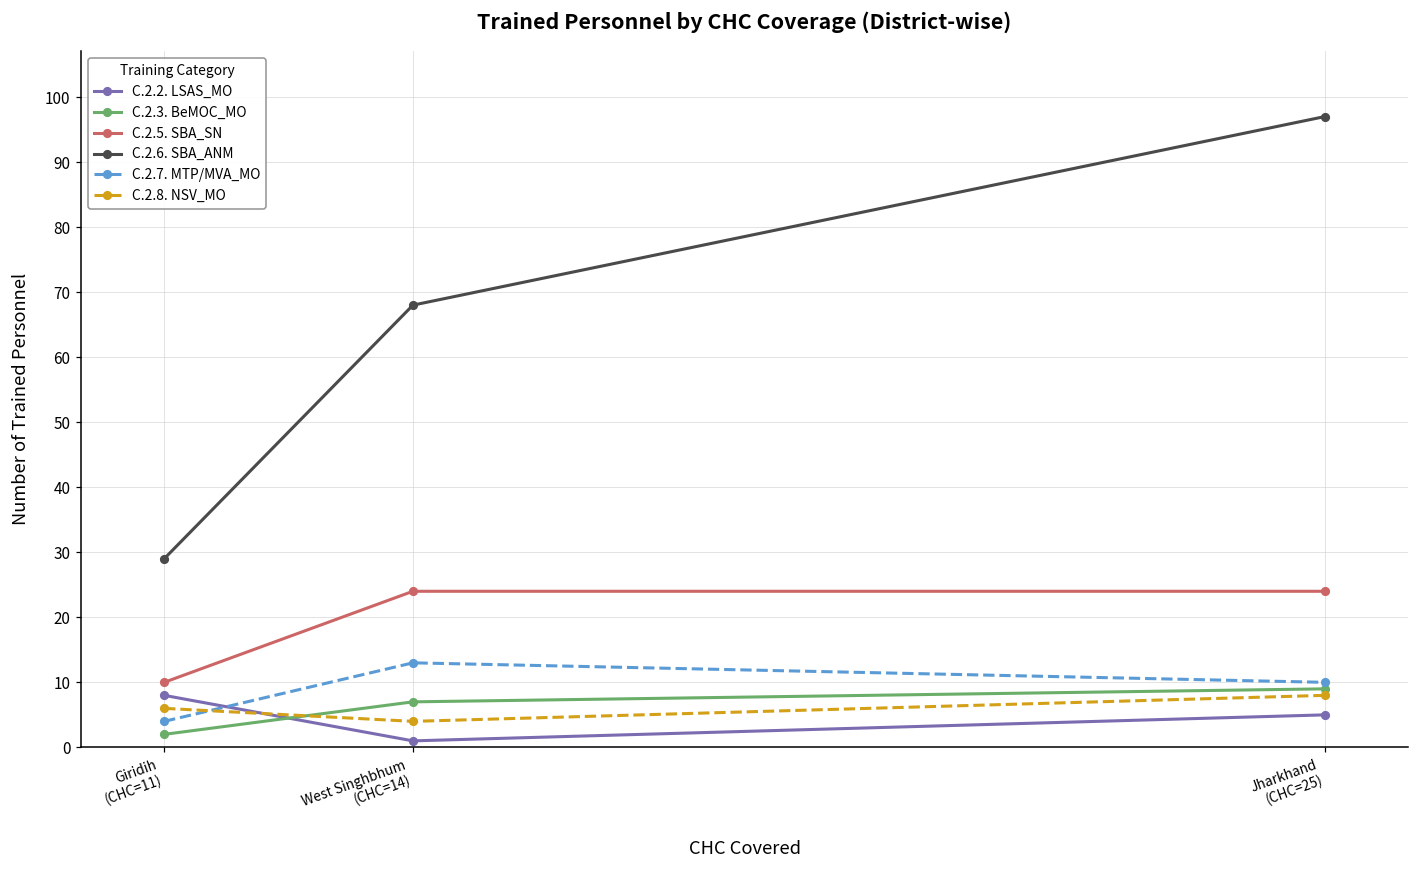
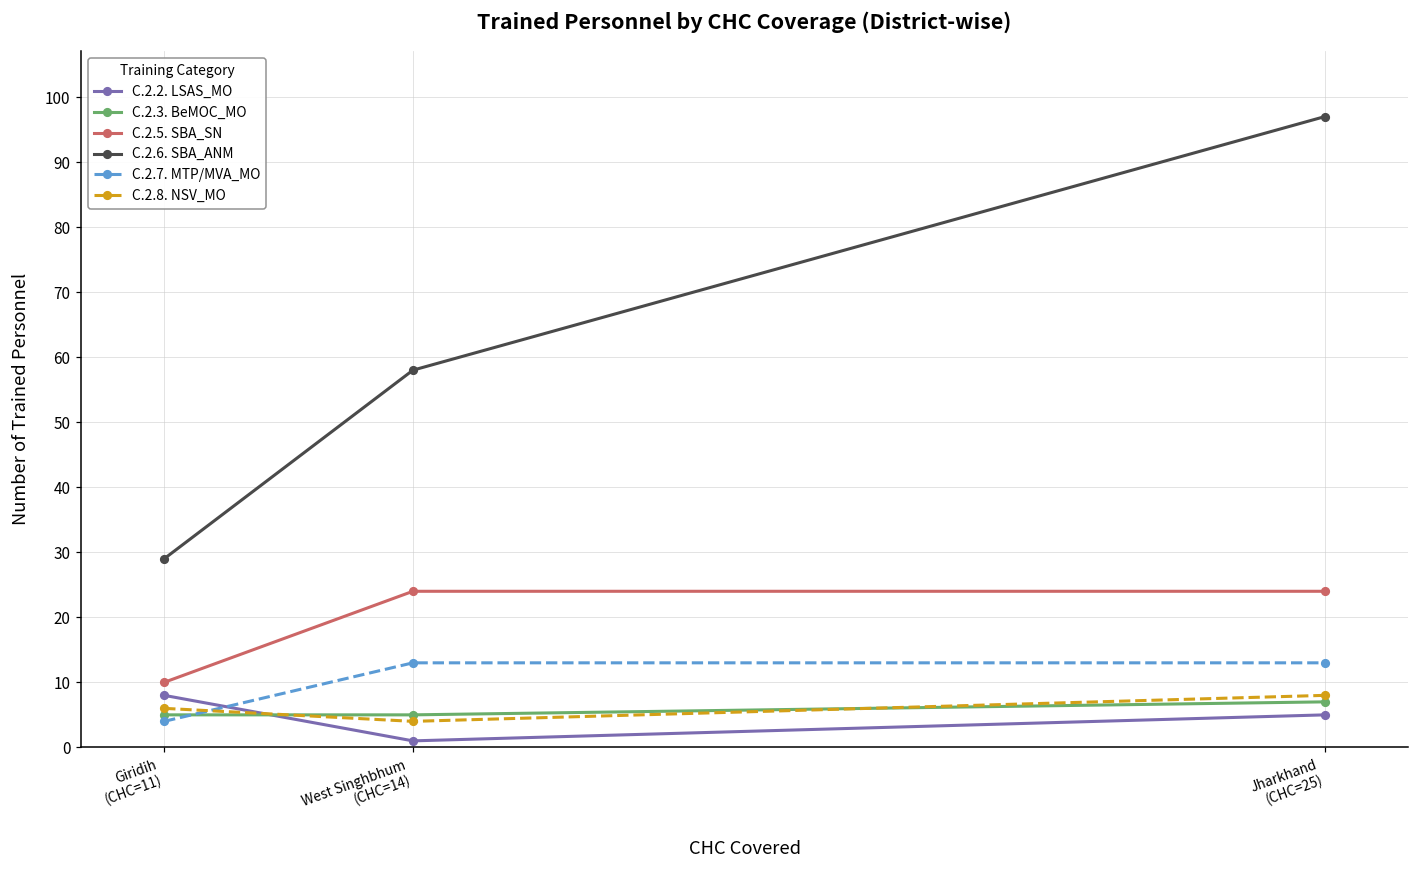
C.2.3. BeMOC_MO, Giridih (CHC=11): 2 -> 5
C.2.3. BeMOC_MO, West Singhbhum (CHC=14): 7 -> 5
C.2.6. SBA_ANM, West Singhbhum (CHC=14): 68 -> 58
C.2.3. BeMOC_MO, Jharkhand (CHC=25): 9 -> 7
C.2.7. MTP/MVA_MO, Jharkhand (CHC=25): 10 -> 13
